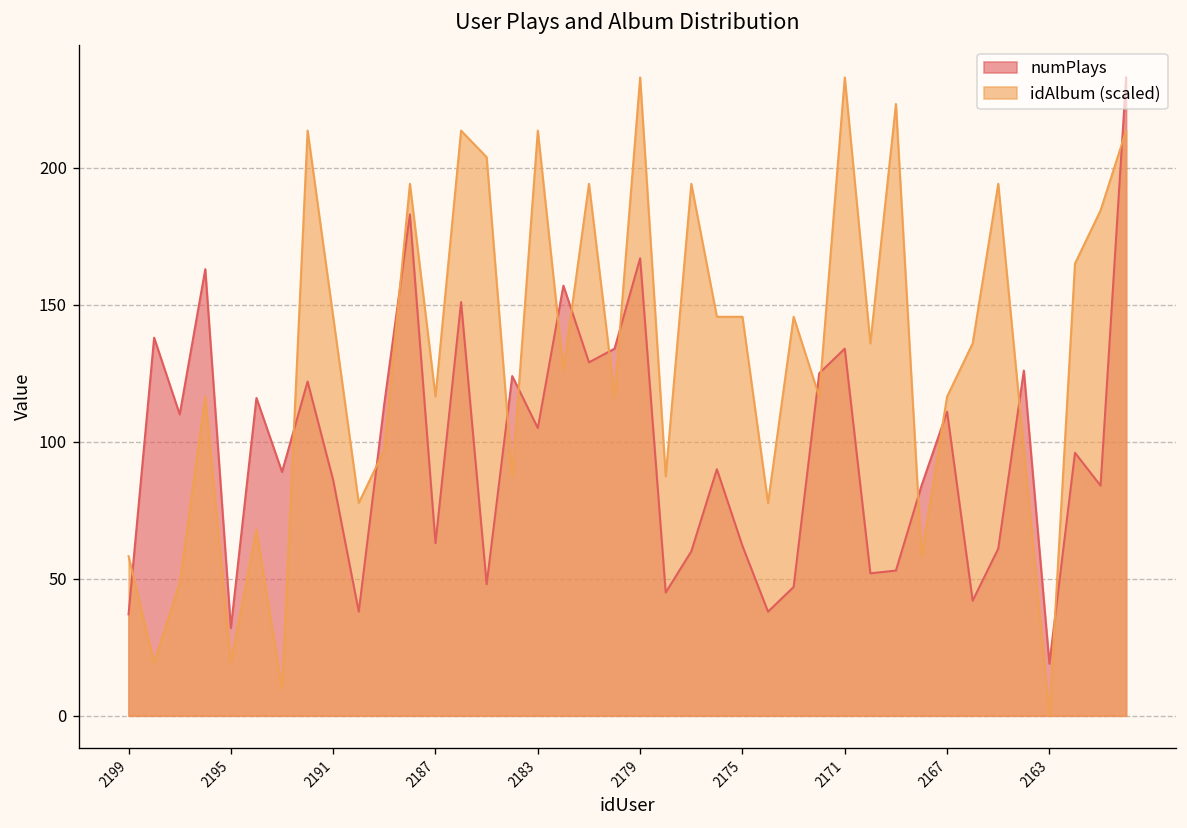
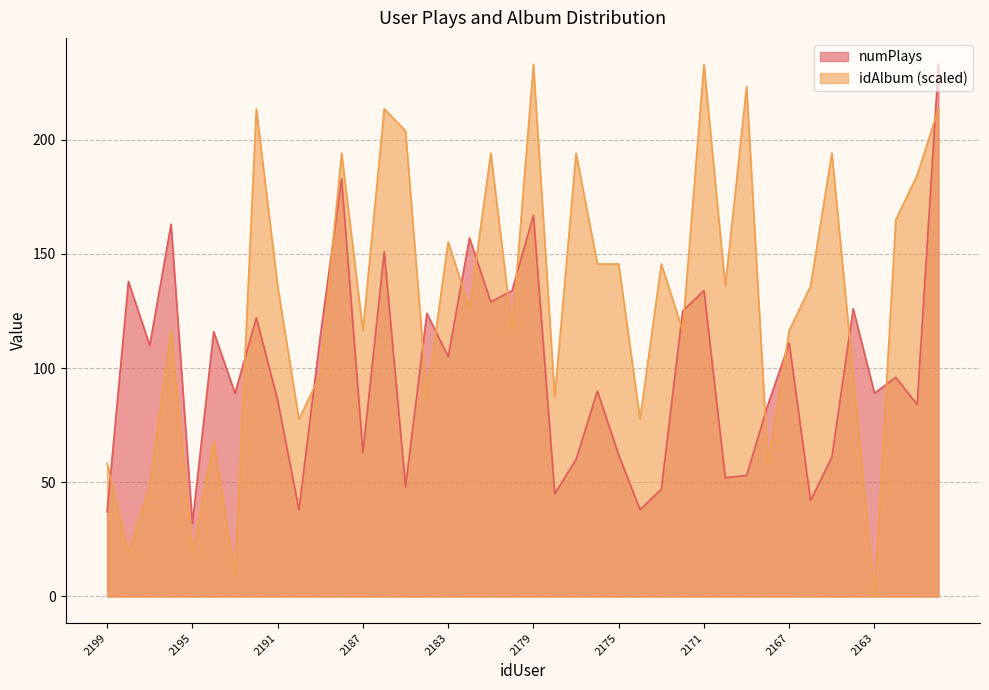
idAlbum (scaled), 2191: 146 -> 136
idAlbum (scaled), 2183: 214 -> 155
numPlays, 2163: 19 -> 89
